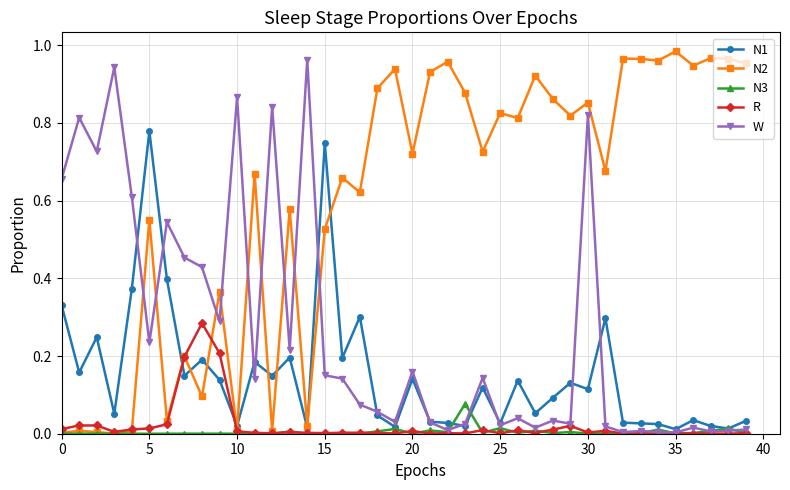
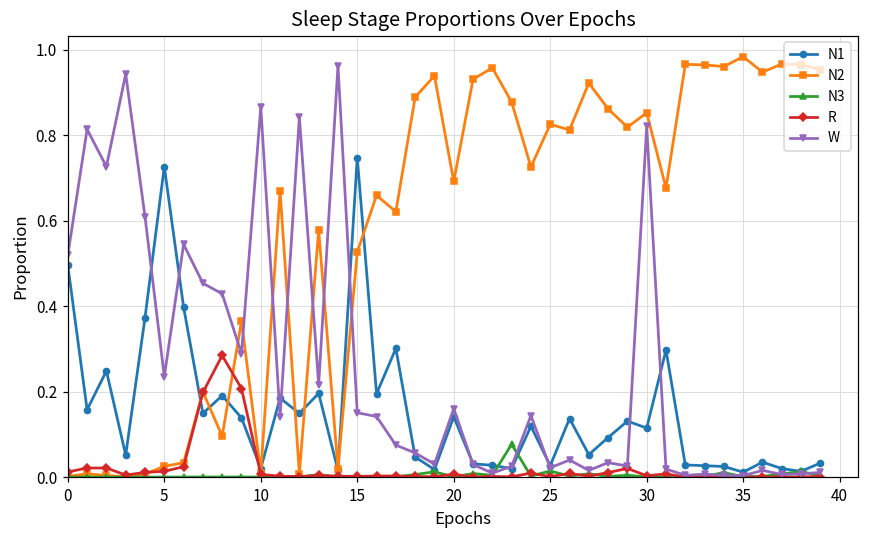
N1, 0: 0.33 -> 0.50
W, 0: 0.66 -> 0.52
N1, 5: 0.78 -> 0.73
N2, 5: 0.55 -> 0.03
N2, 20: 0.72 -> 0.69
